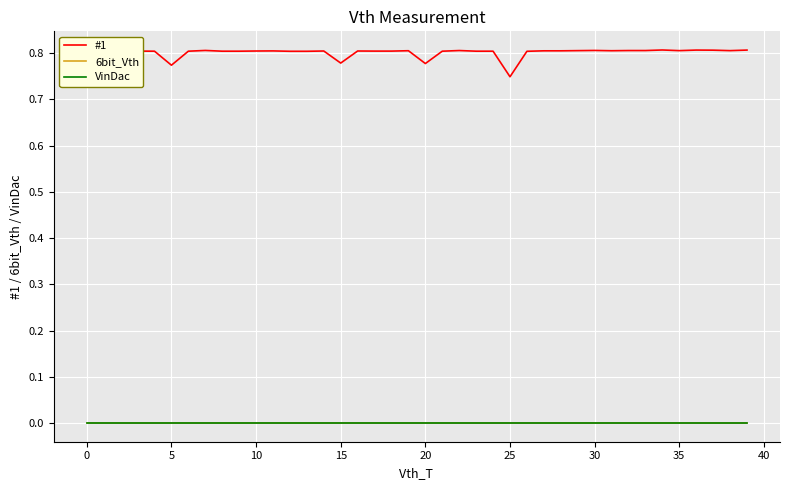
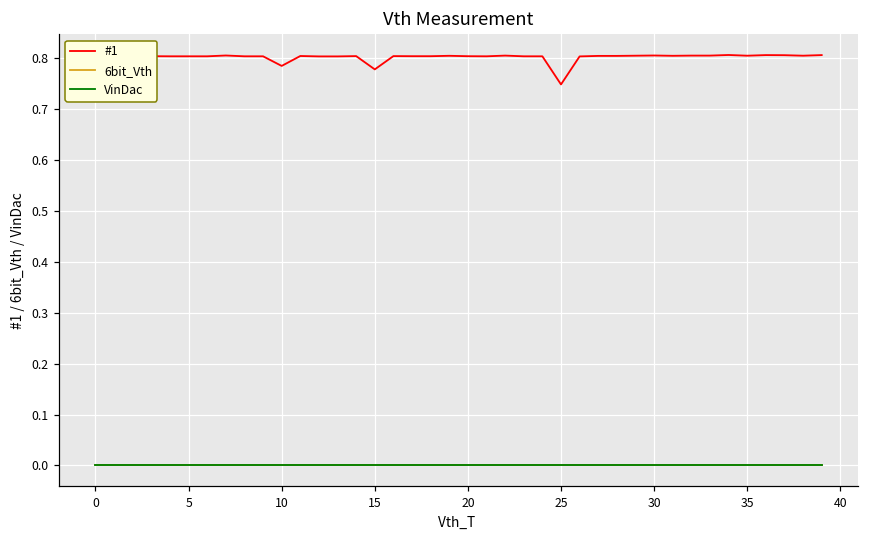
#1, 5: 0.77 -> 0.80
#1, 10: 0.80 -> 0.79
#1, 20: 0.78 -> 0.80
